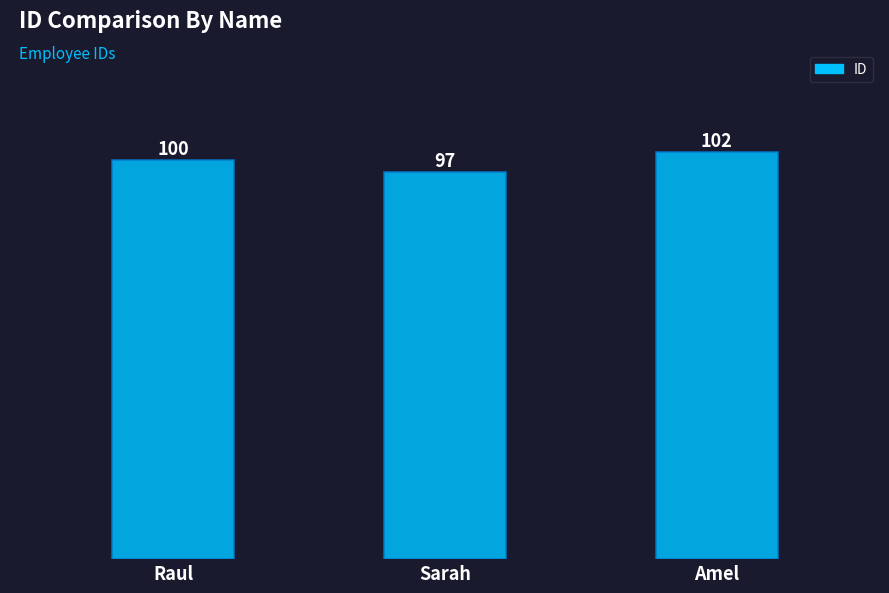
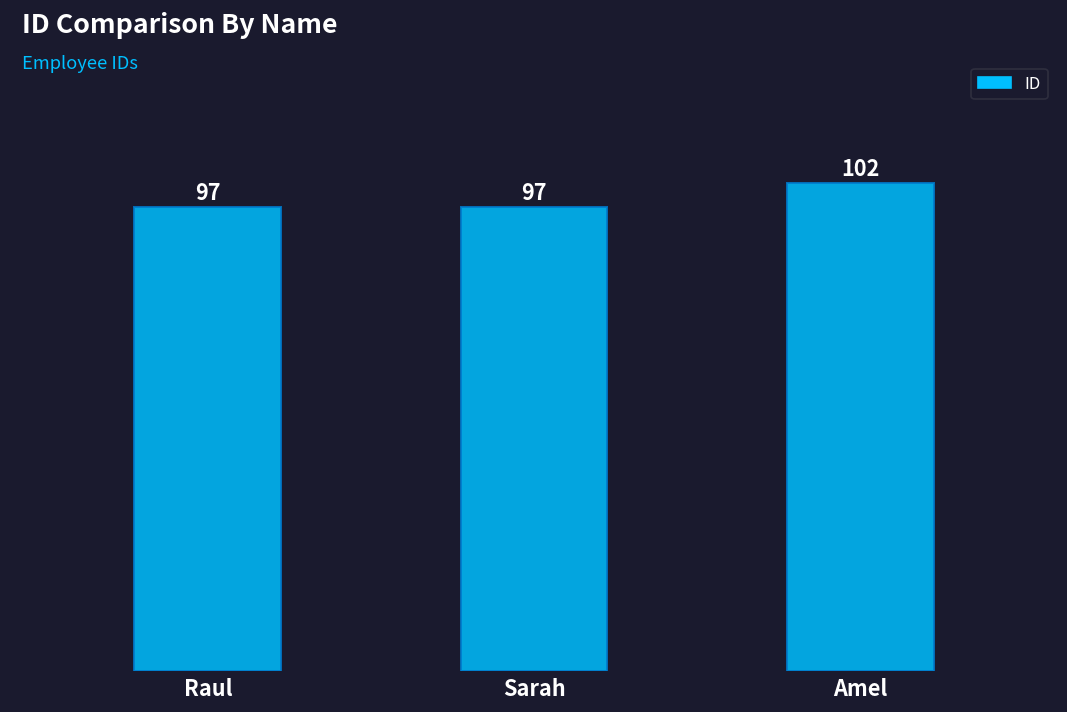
Raul: 100 -> 97
